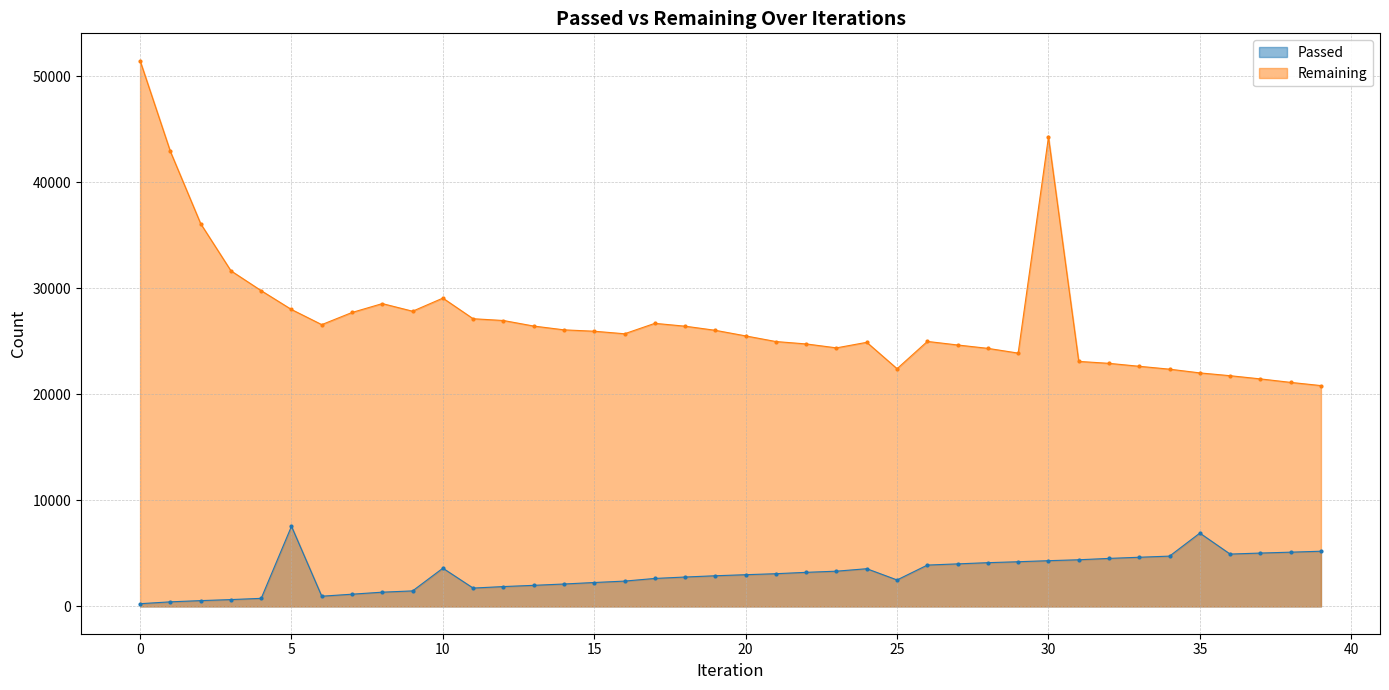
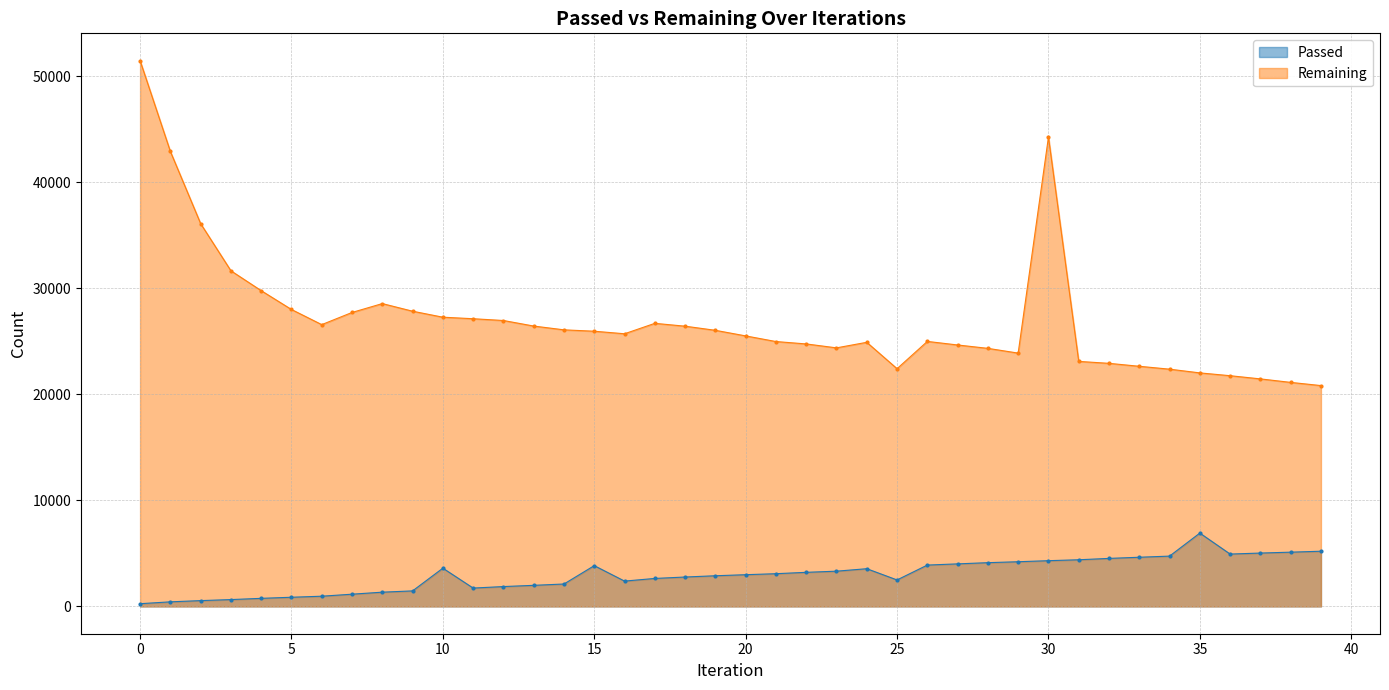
Passed, 5: 7600 -> 900
Remaining, 10: 29100 -> 27300
Passed, 15: 2300 -> 3800
